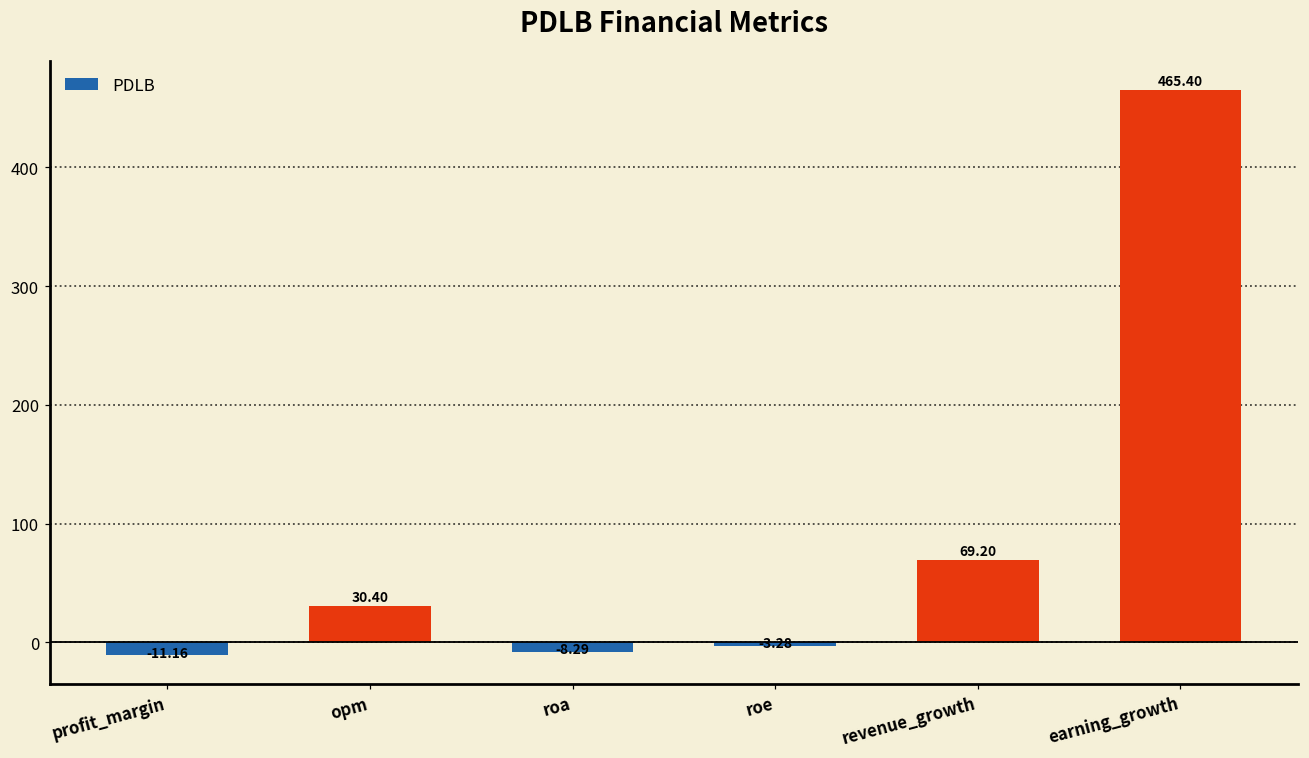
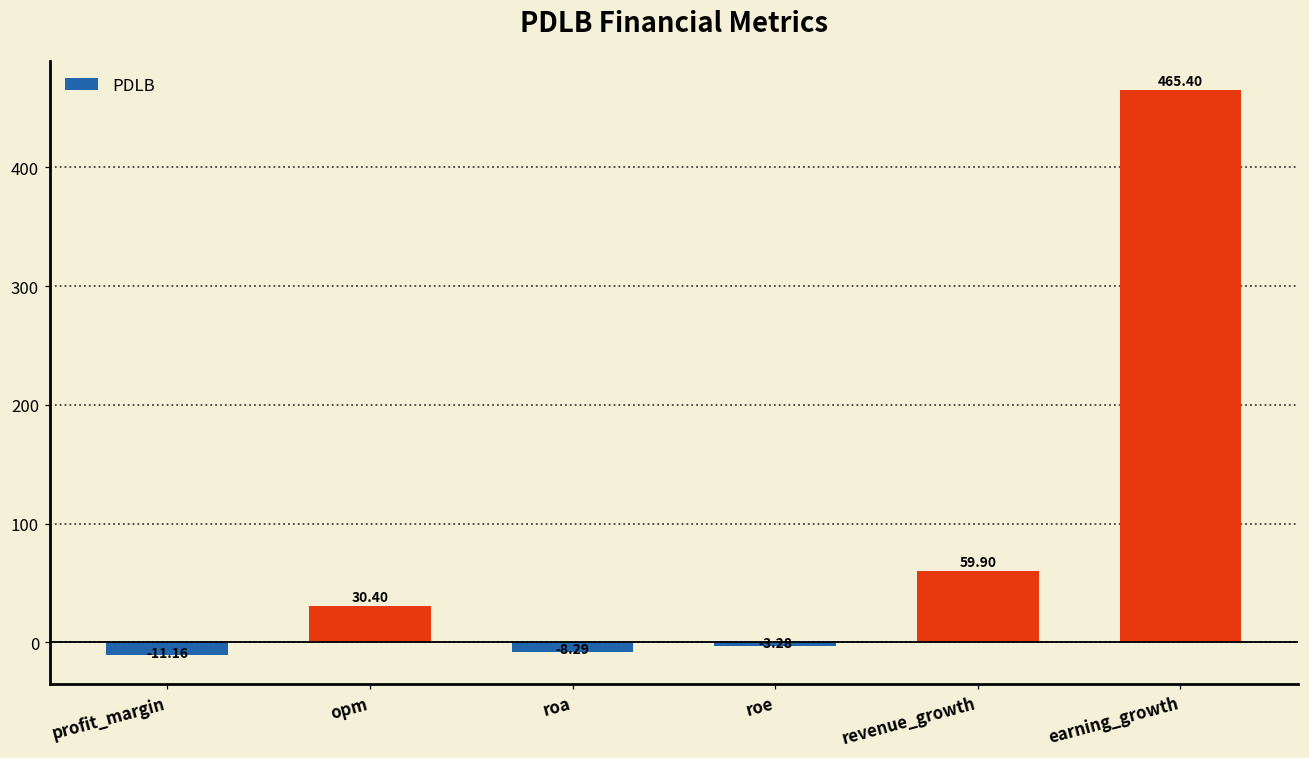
revenue_growth: 69.20 -> 59.90
